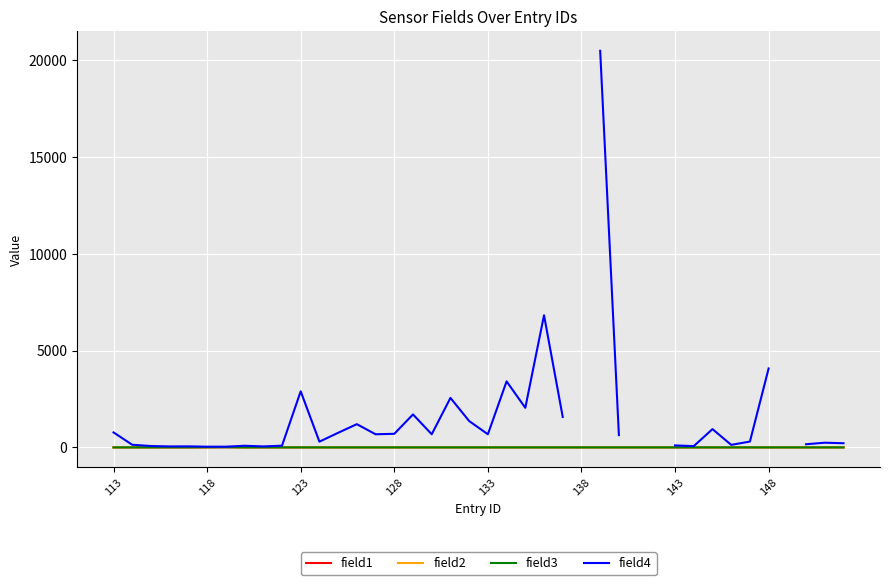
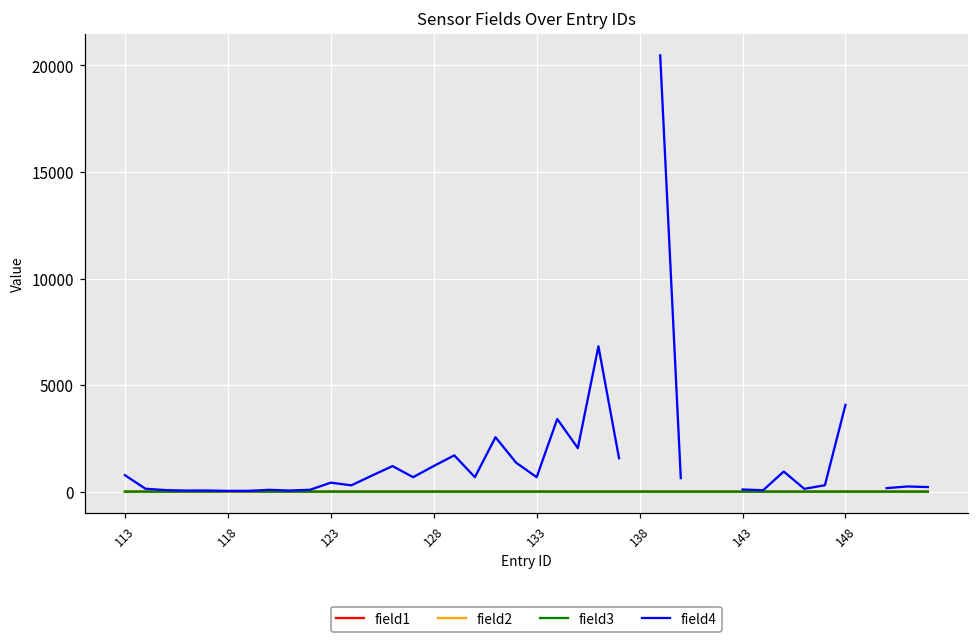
field4, 123: 2900 -> 400
field4, 128: 700 -> 1200
